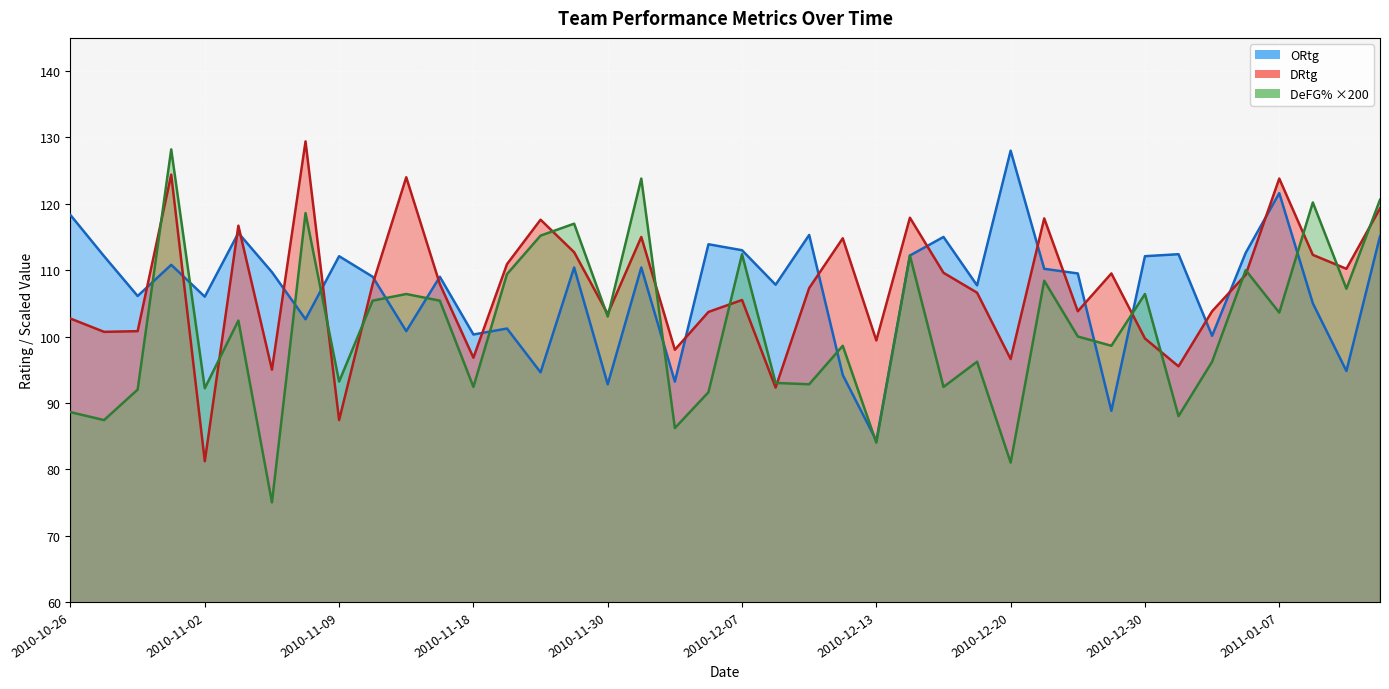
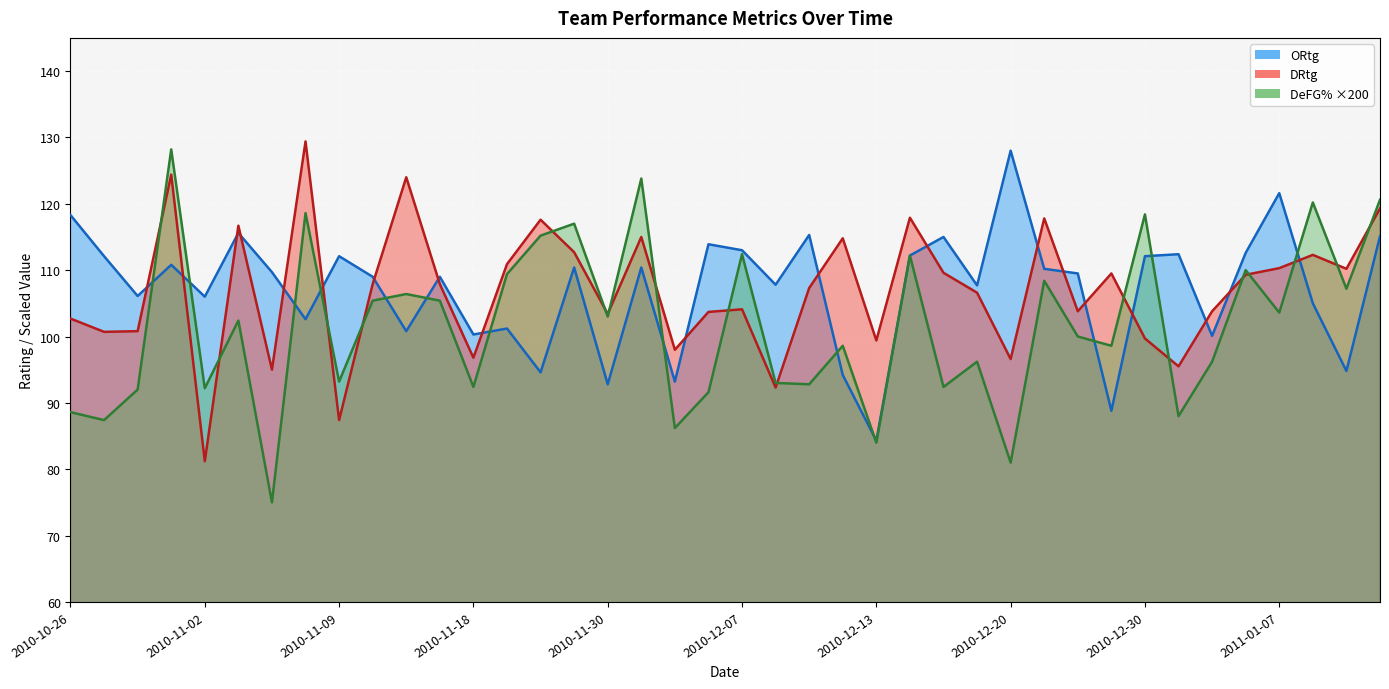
DRtg, 2010-12-07: 106 -> 104
DeFG% ×200, 2010-12-30: 106 -> 118
DRtg, 2011-01-07: 124 -> 110
